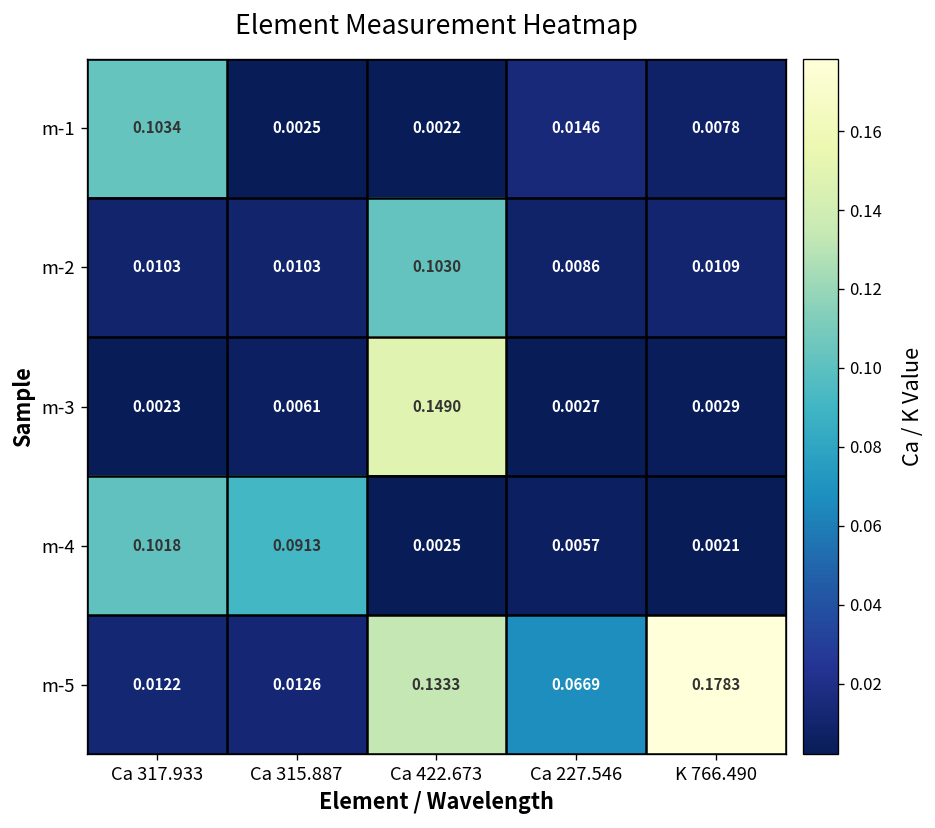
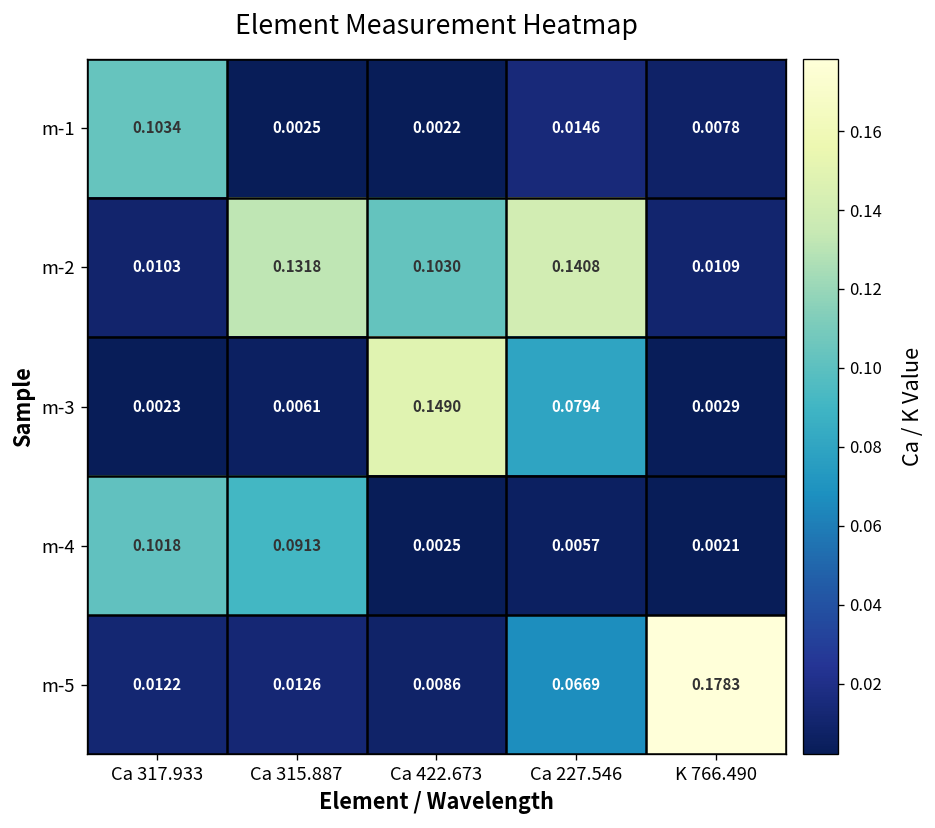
m-2, Ca 315.887: 0.0103 -> 0.1318
m-2, Ca 227.546: 0.0086 -> 0.1408
m-3, Ca 227.546: 0.0027 -> 0.0794
m-5, Ca 422.673: 0.1333 -> 0.0086
